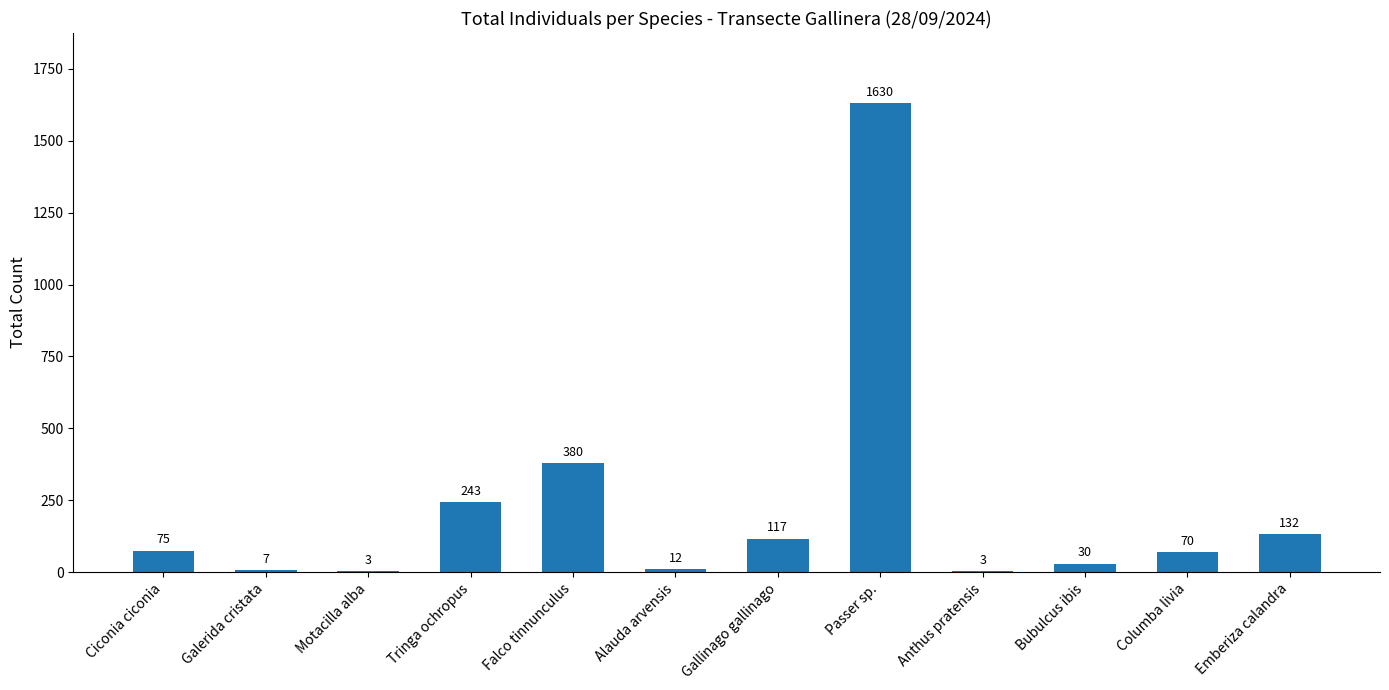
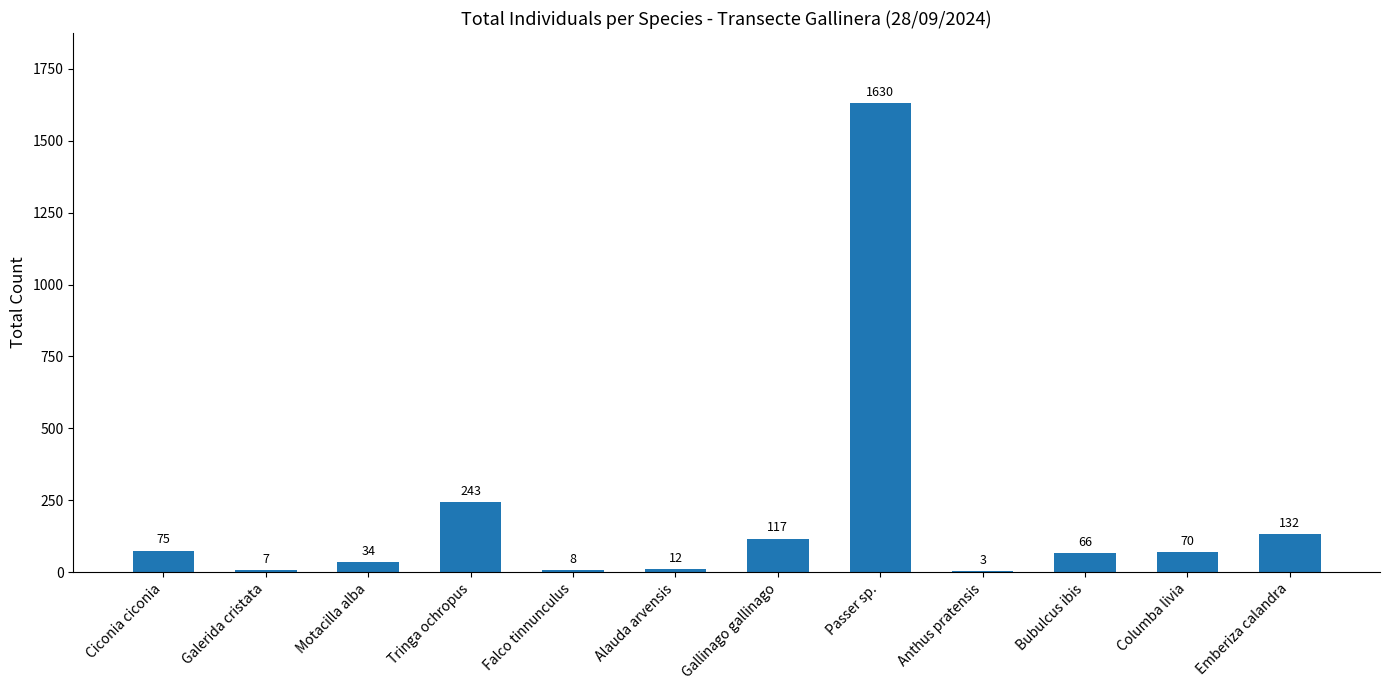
Motacilla alba: 3 -> 34
Falco tinnunculus: 380 -> 8
Bubulcus ibis: 30 -> 66
